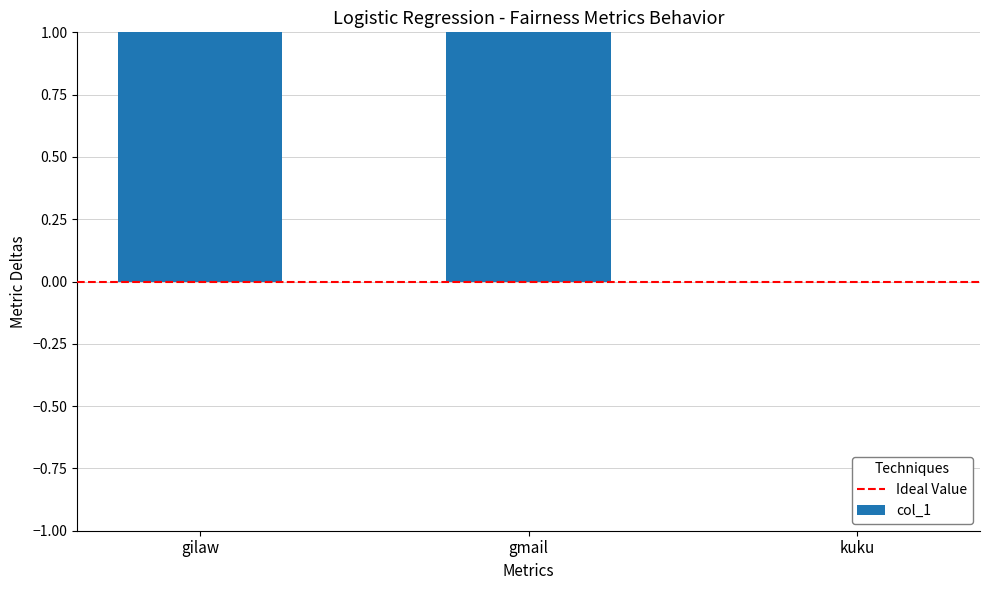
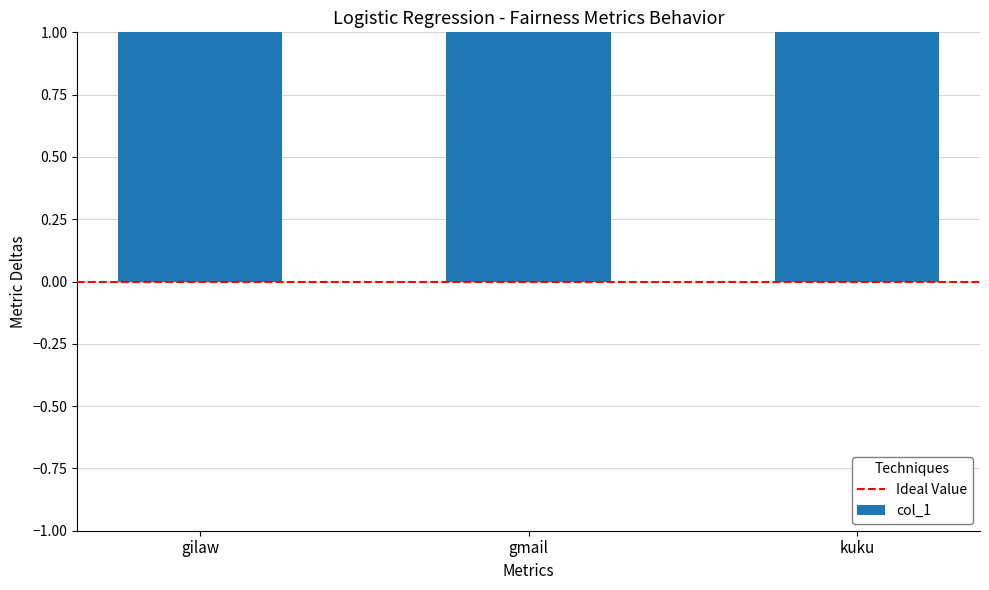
kuku: 0 -> 1
